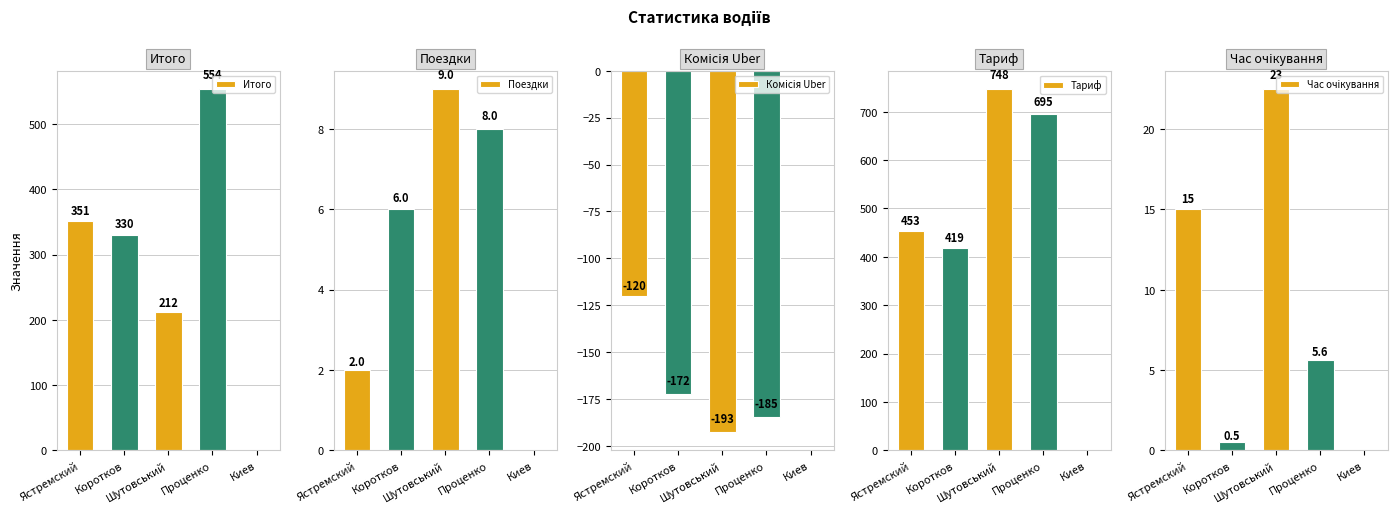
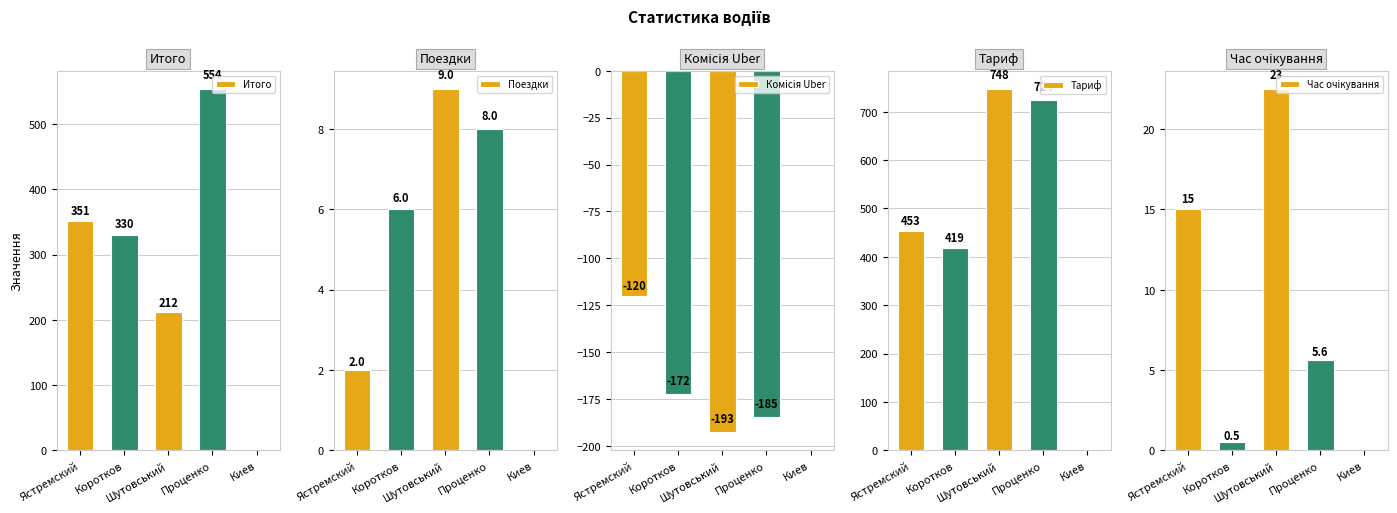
Тариф, Проценко: 690 -> 720
